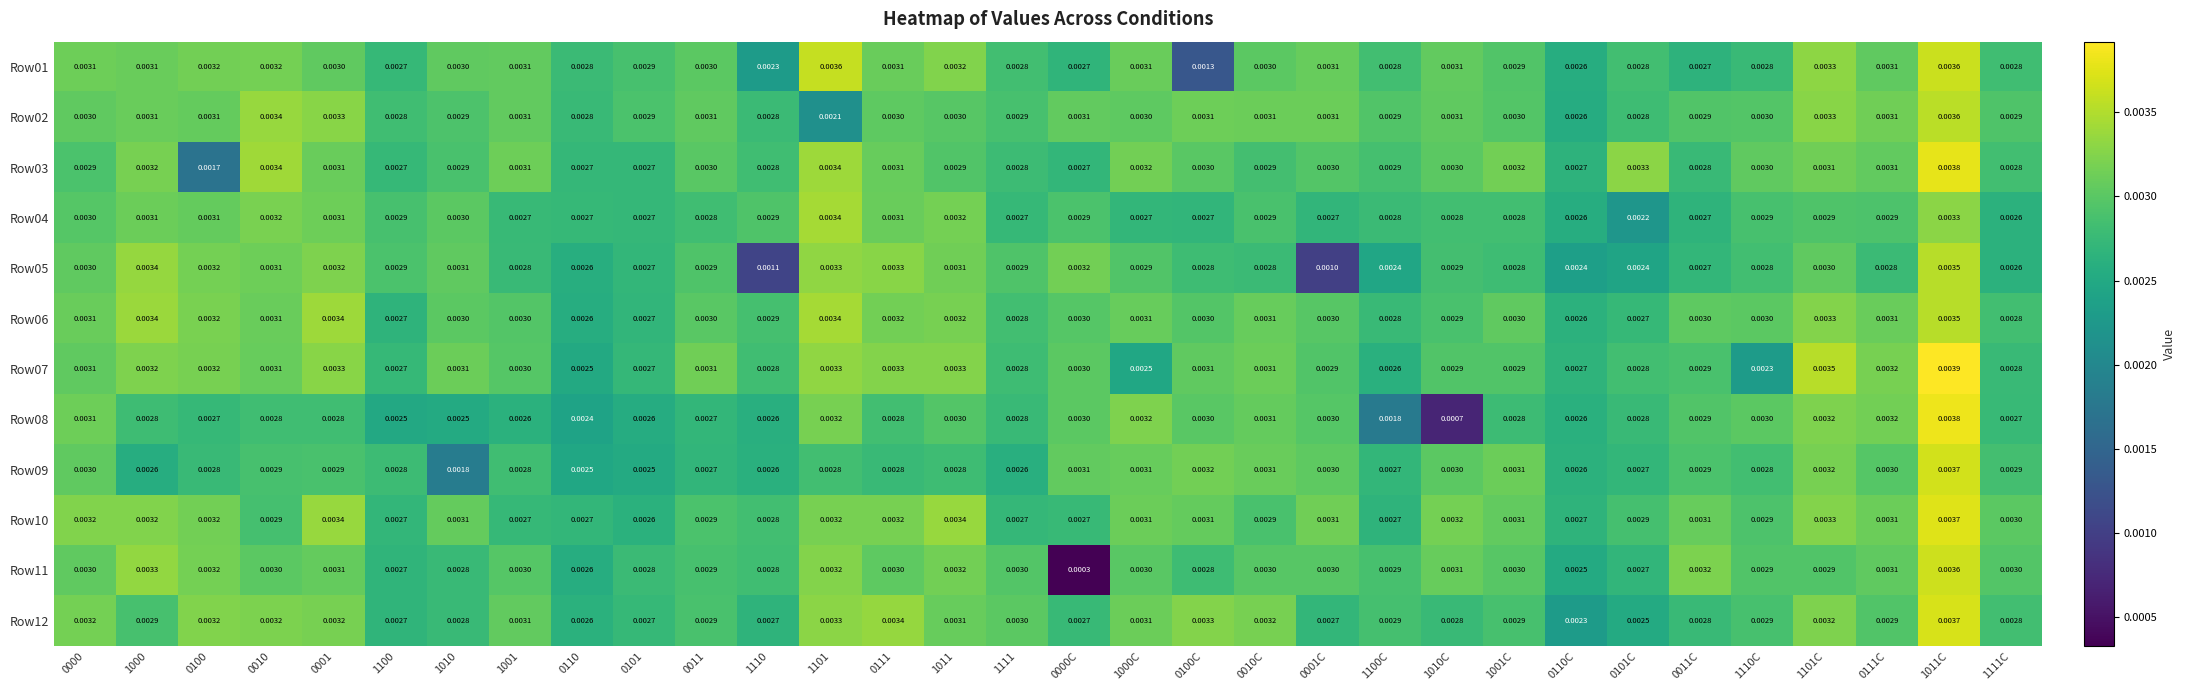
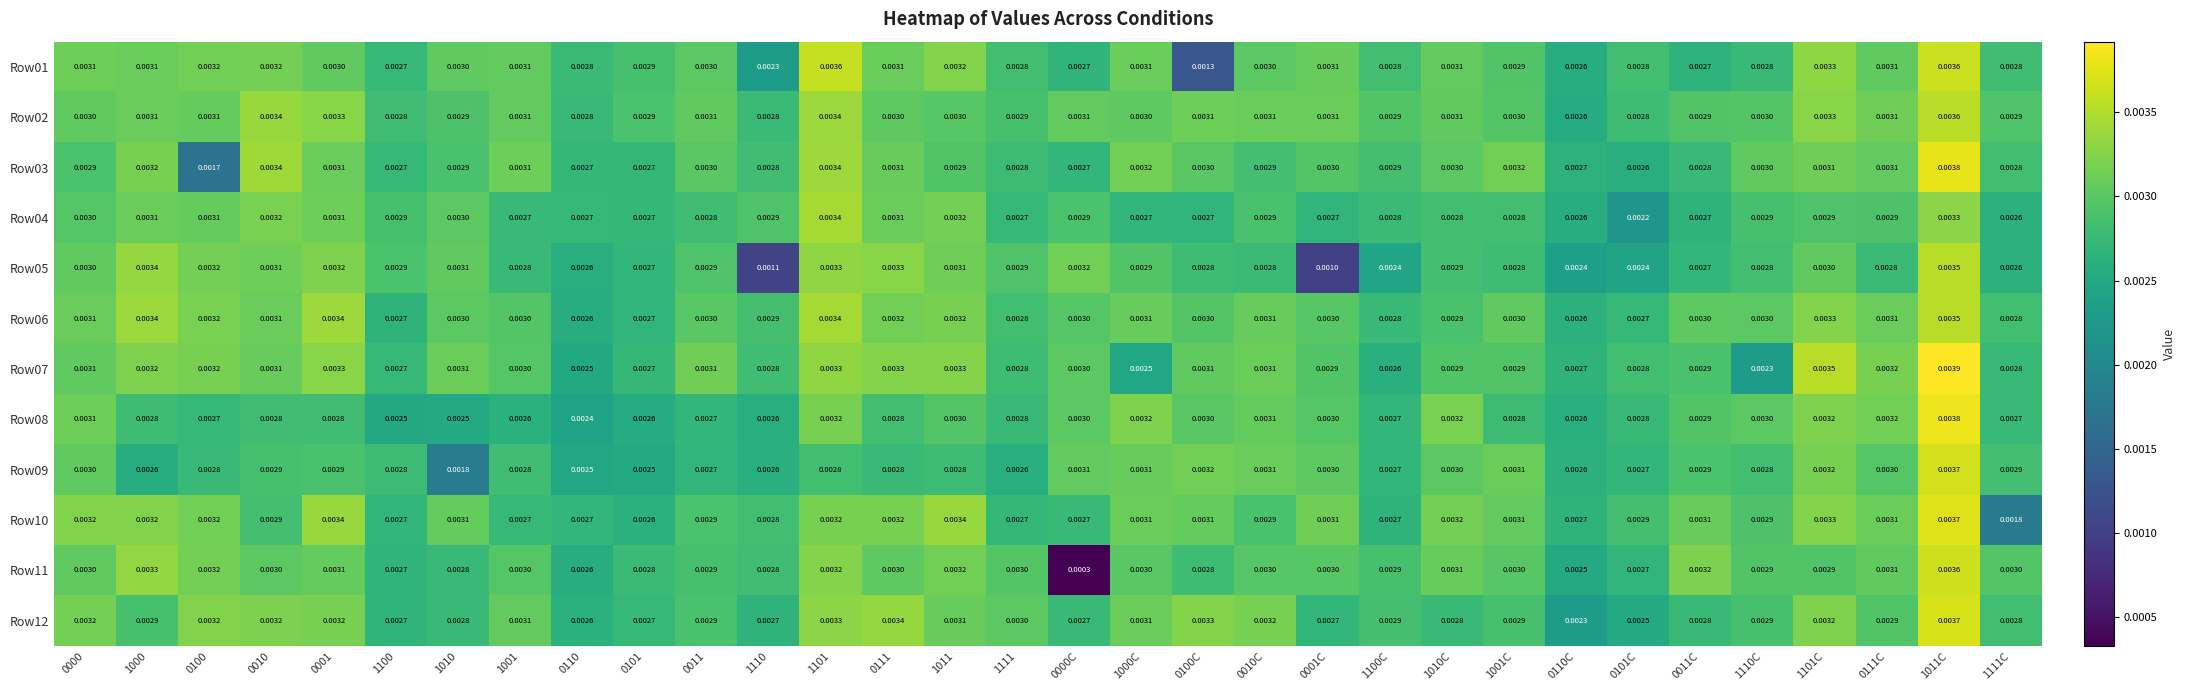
Row02, 1101: 0.0021 -> 0.0034
Row03, 0101C: 0.0033 -> 0.0026
Row08, 1100C: 0.0018 -> 0.0027
Row08, 1010C: 0.0007 -> 0.0032
Row10, 1111C: 0.0030 -> 0.0018
